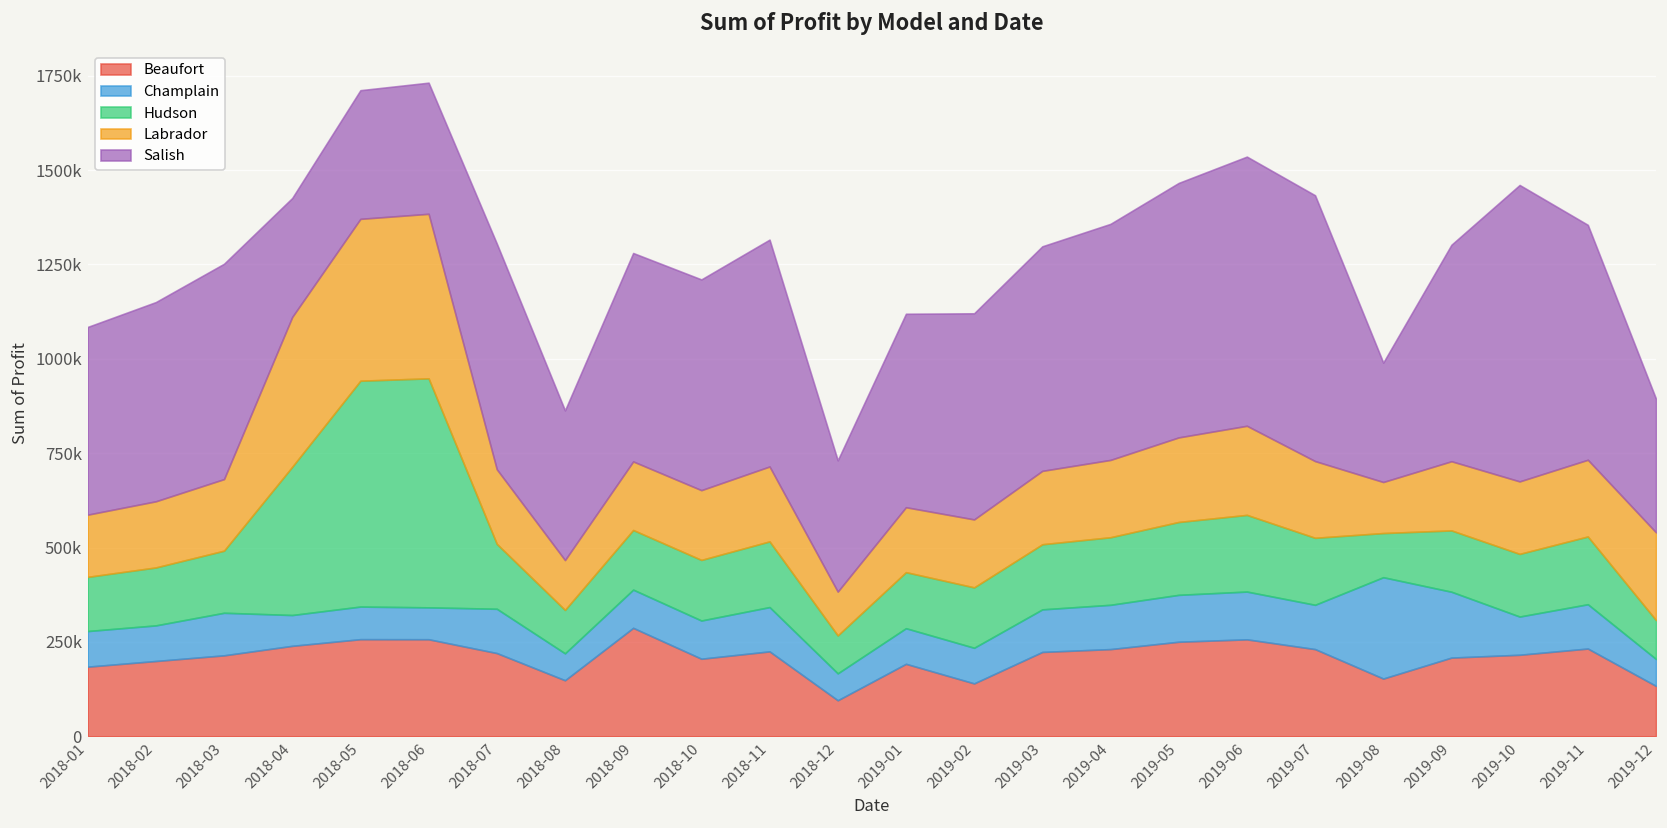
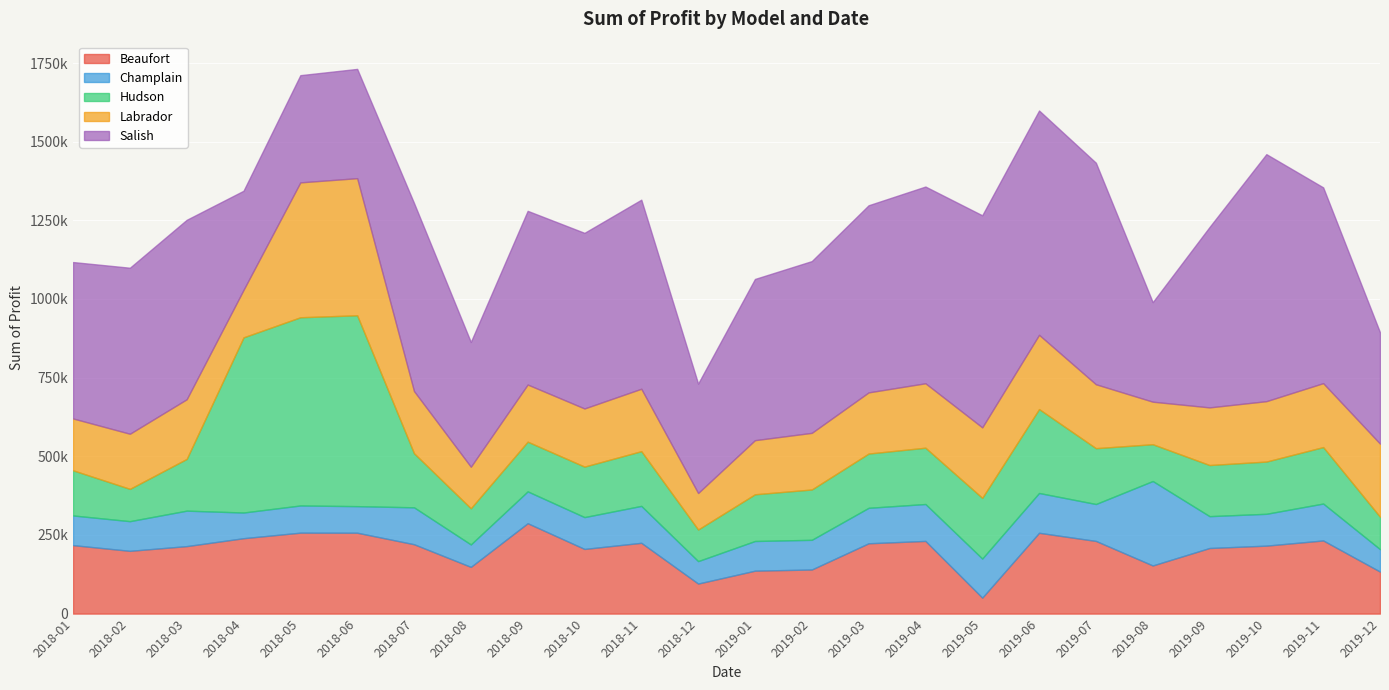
Beaufort, 2018-01: 180000 -> 220000
Hudson, 2018-02: 150000 -> 100000
Hudson, 2018-04: 390000 -> 560000
Labrador, 2018-04: 400000 -> 150000
Beaufort, 2019-01: 190000 -> 140000
Beaufort, 2019-05: 250000 -> 50000
Hudson, 2019-06: 200000 -> 270000
Champlain, 2019-09: 170000 -> 100000
